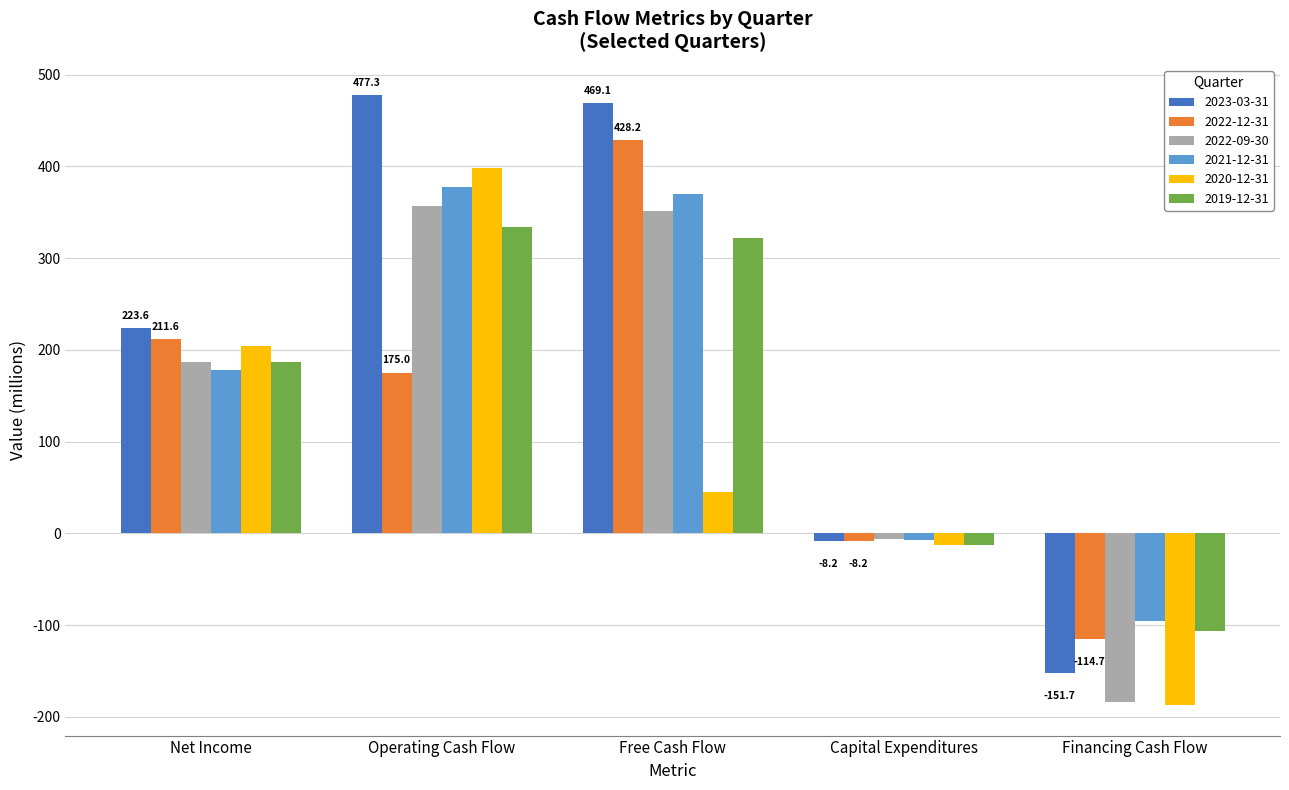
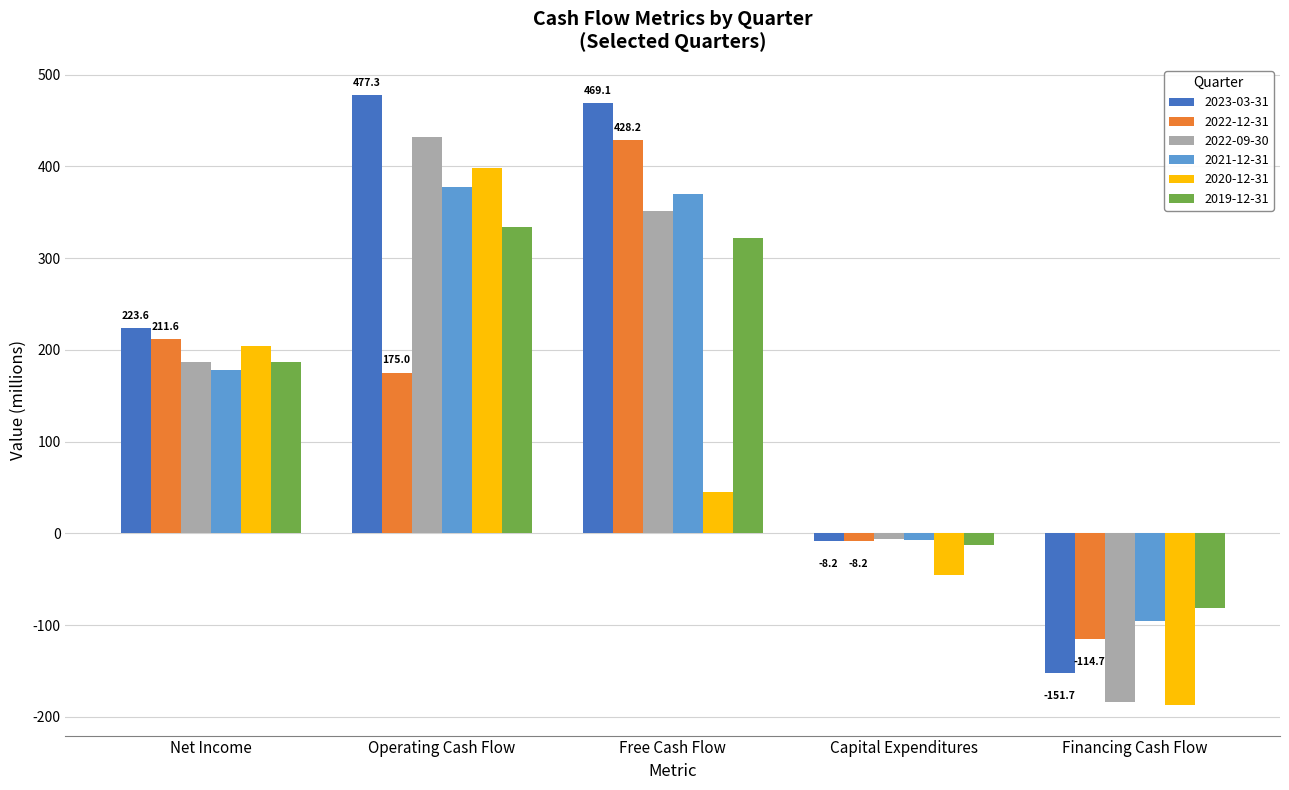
2022-09-30, Operating Cash Flow: 360 -> 430
2020-12-31, Capital Expenditures: -10 -> -50
2019-12-31, Financing Cash Flow: -110 -> -80
